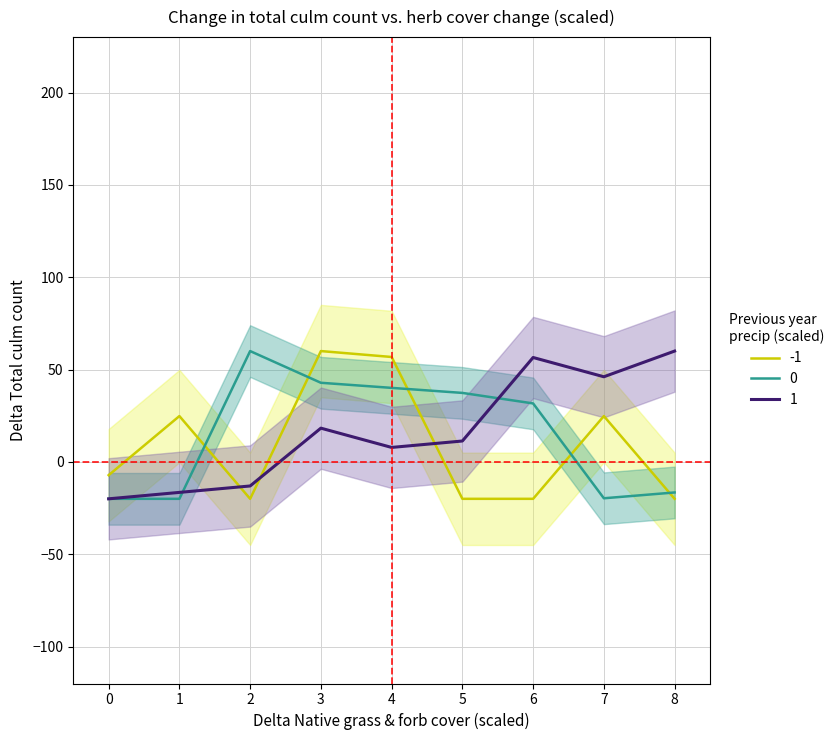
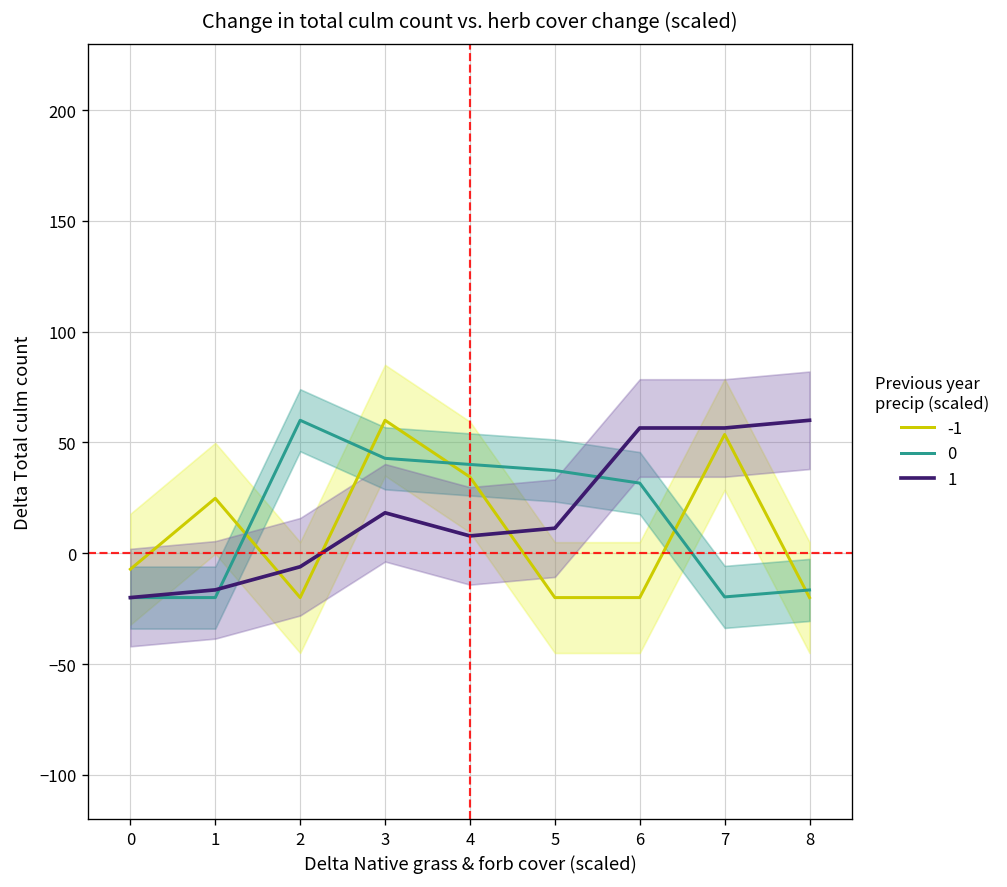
1, 2: -13 -> -6
-1, 4: 57 -> 34
-1, 7: 25 -> 54
1, 7: 46 -> 57
